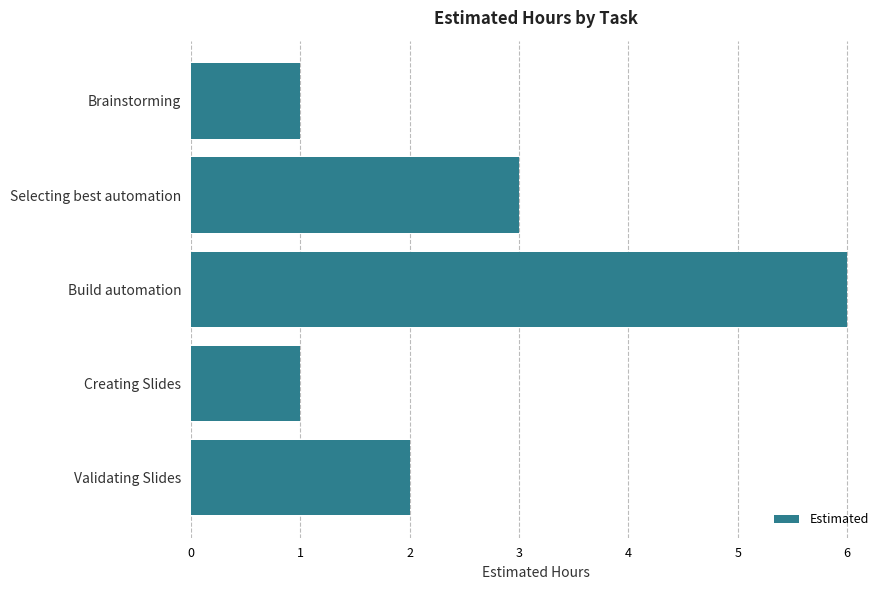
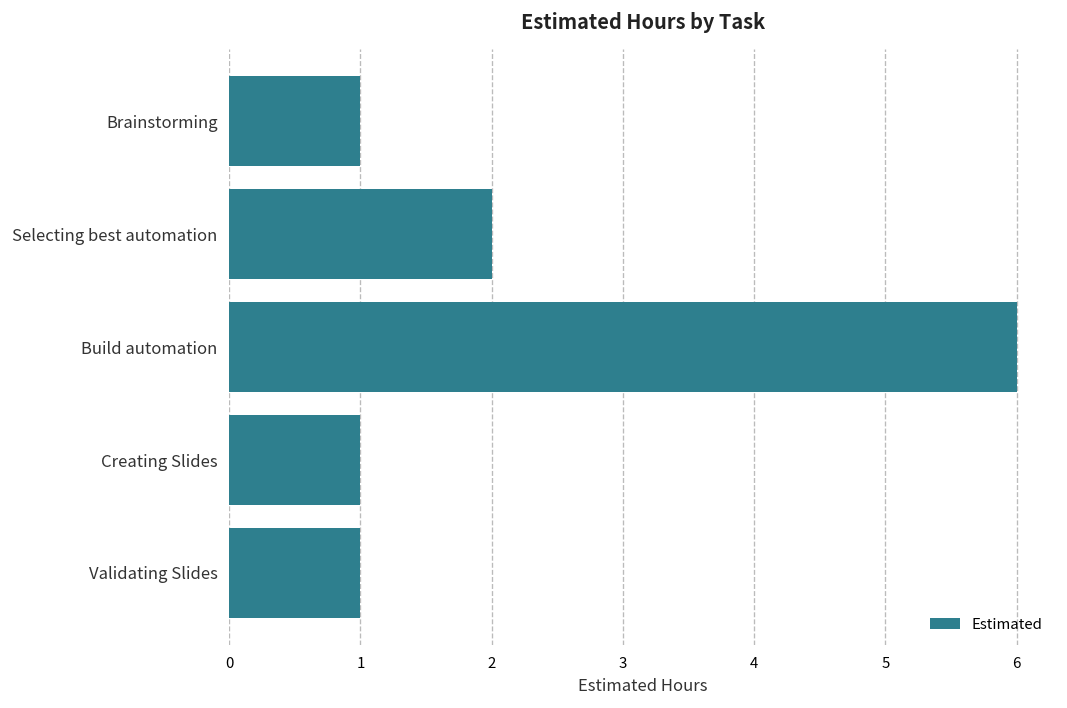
Selecting best automation: 3 -> 2
Validating Slides: 2 -> 1
